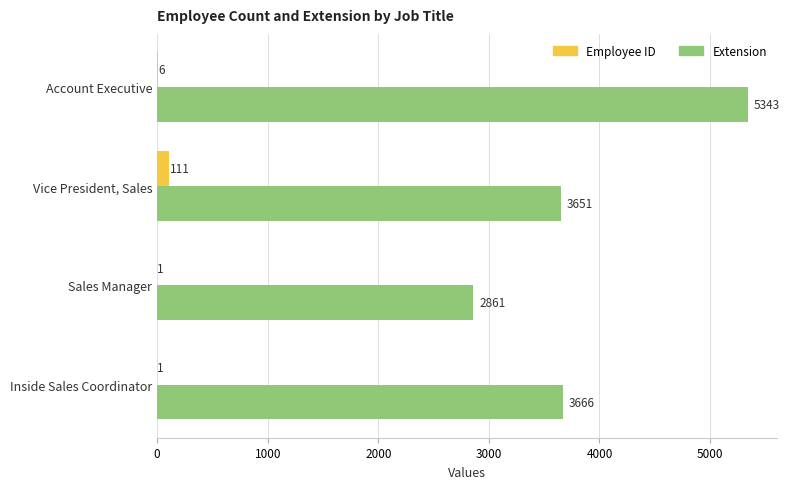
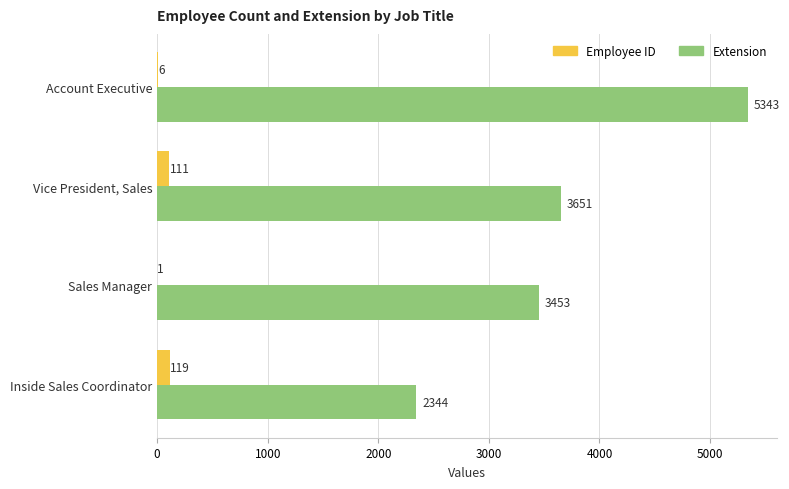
Extension, Sales Manager: 2861 -> 3453
Employee ID, Inside Sales Coordinator: 1 -> 119
Extension, Inside Sales Coordinator: 3666 -> 2344
